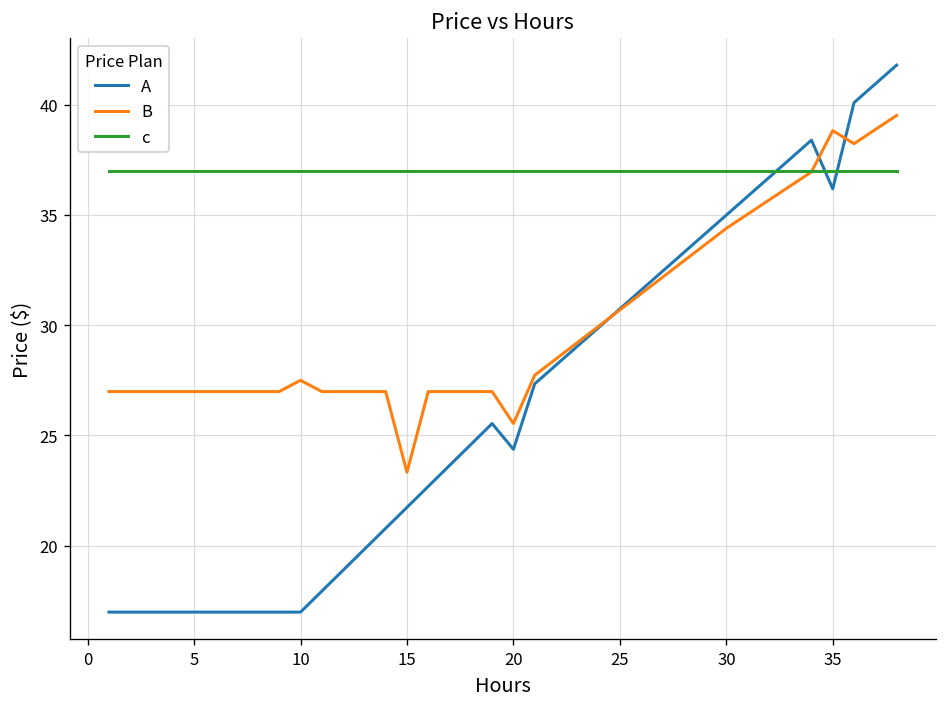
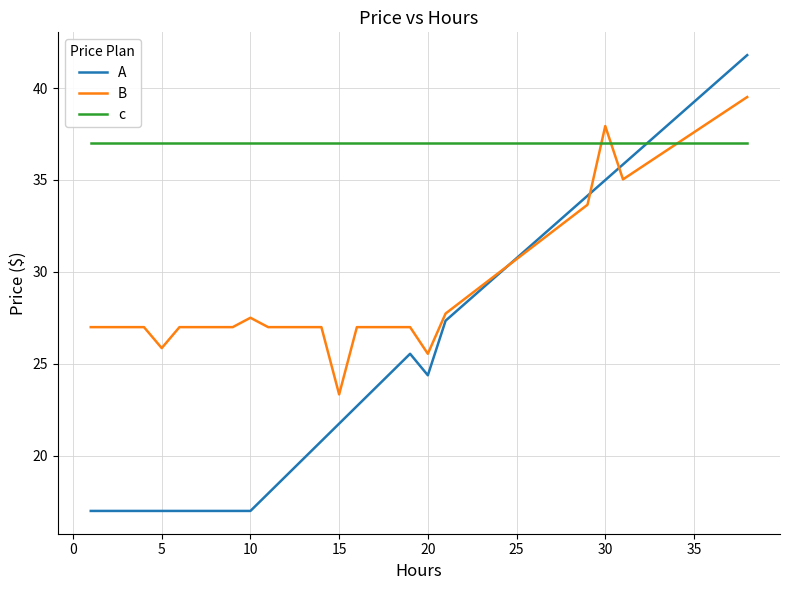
B, 5: 27.0 -> 25.9
B, 30: 34.4 -> 37.9
A, 35: 36.2 -> 39.2
B, 35: 38.8 -> 37.6
